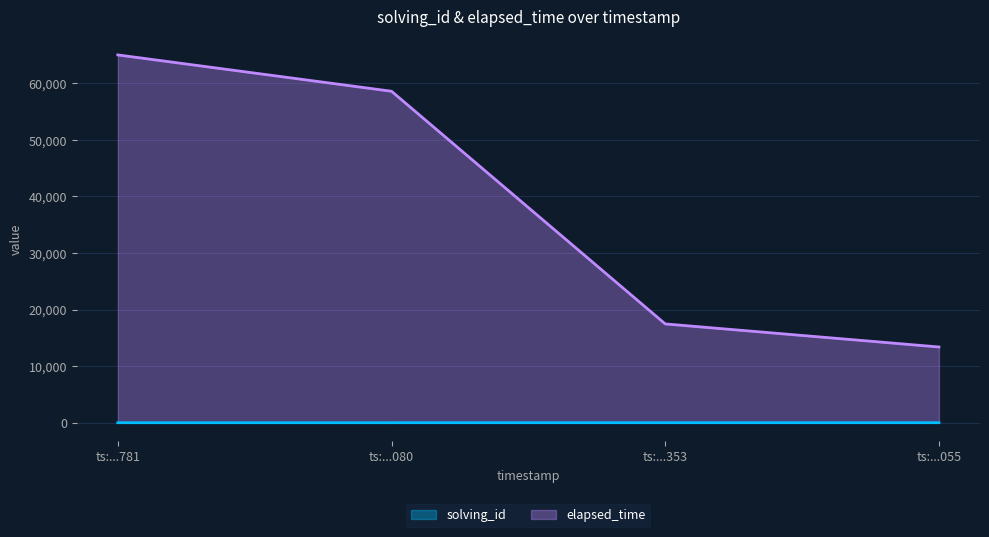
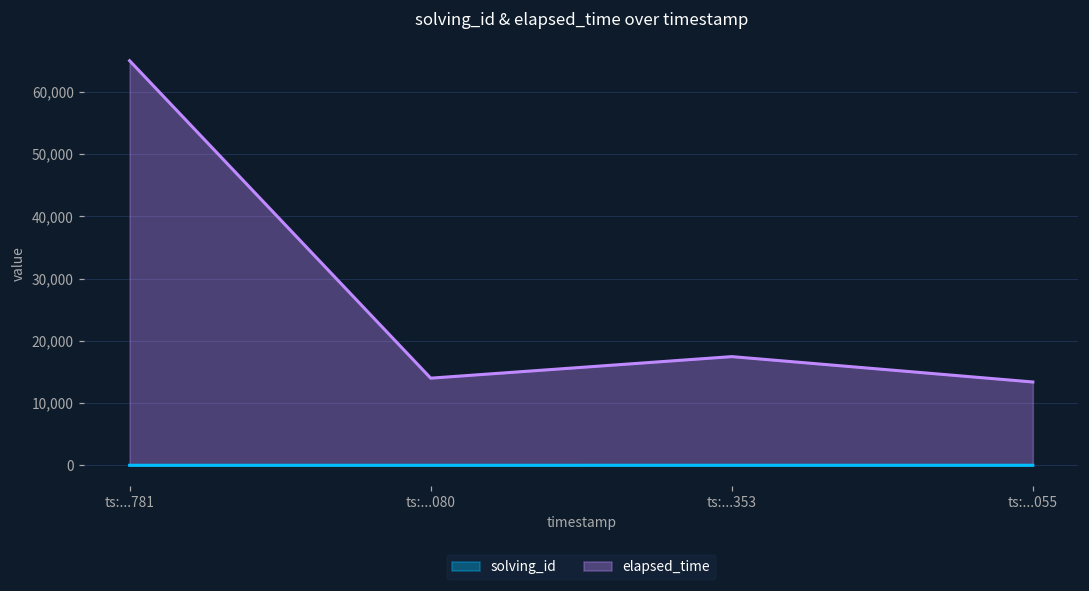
elapsed_time, ts:...080: 59,000 -> 14,000
